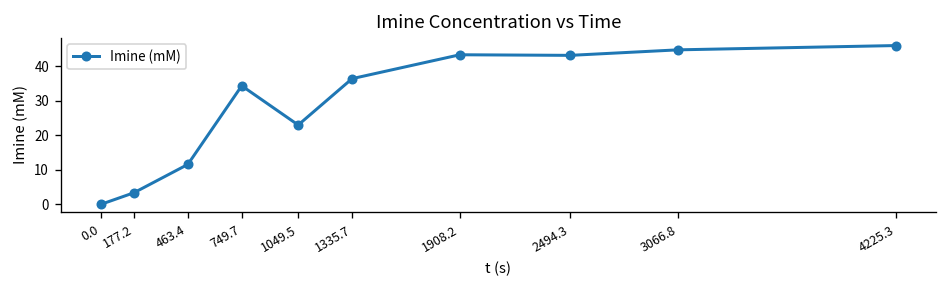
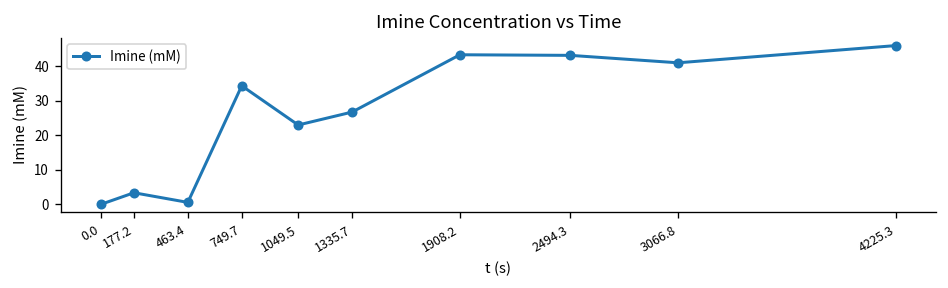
463.4: 12 -> 1
1335.7: 36 -> 27
3066.8: 45 -> 41
